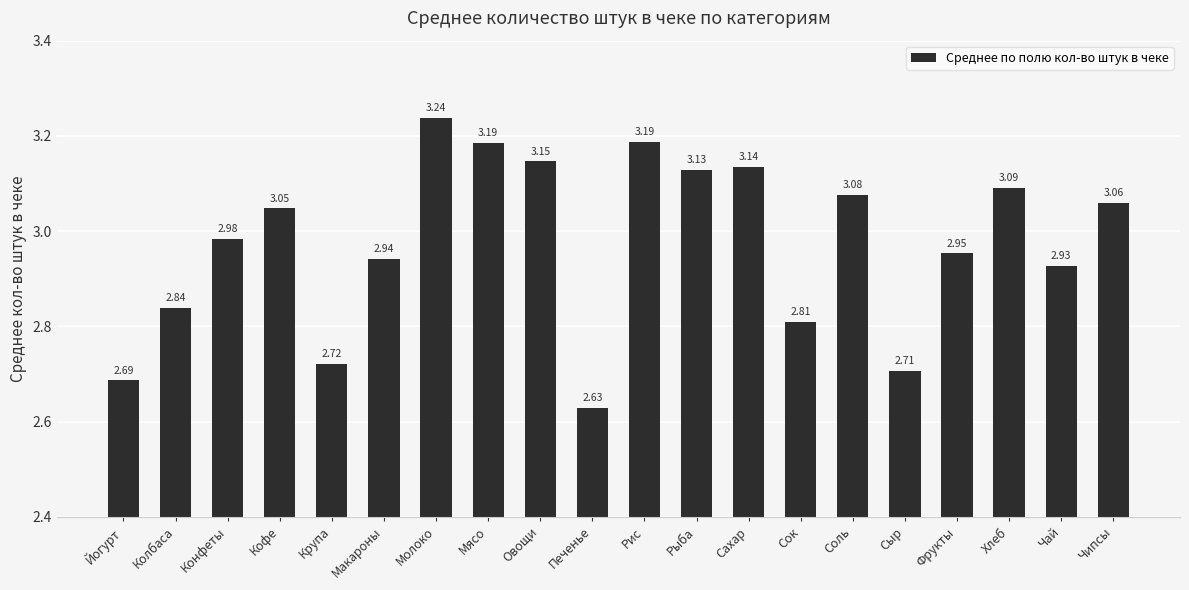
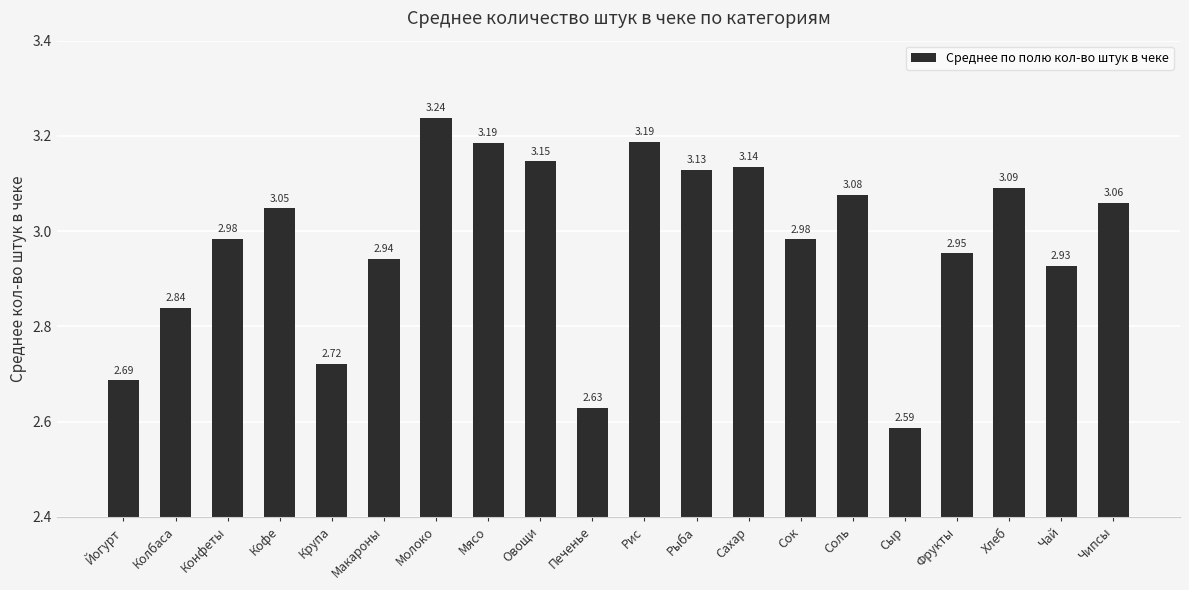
Сок: 2.81 -> 2.98
Сыр: 2.71 -> 2.59
